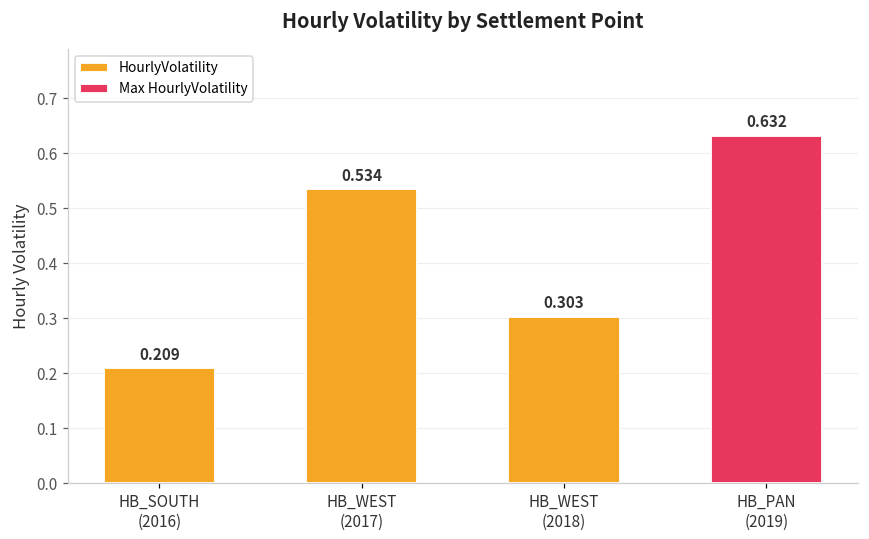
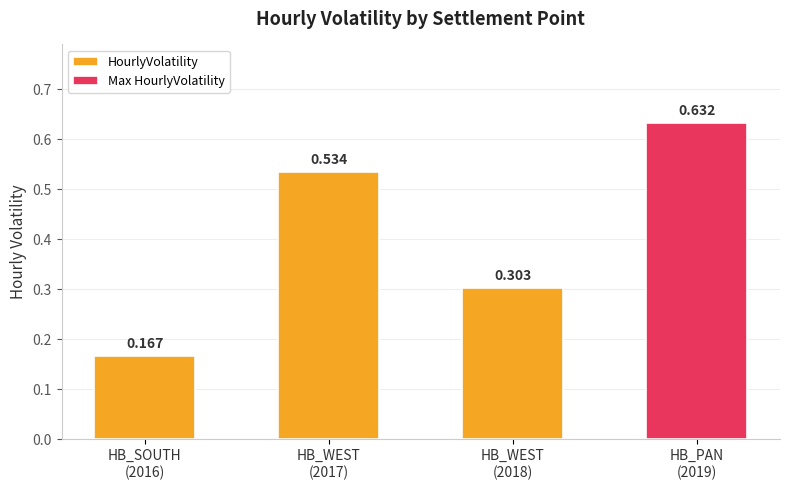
HourlyVolatility, HB_SOUTH (2016): 0.209 -> 0.167
